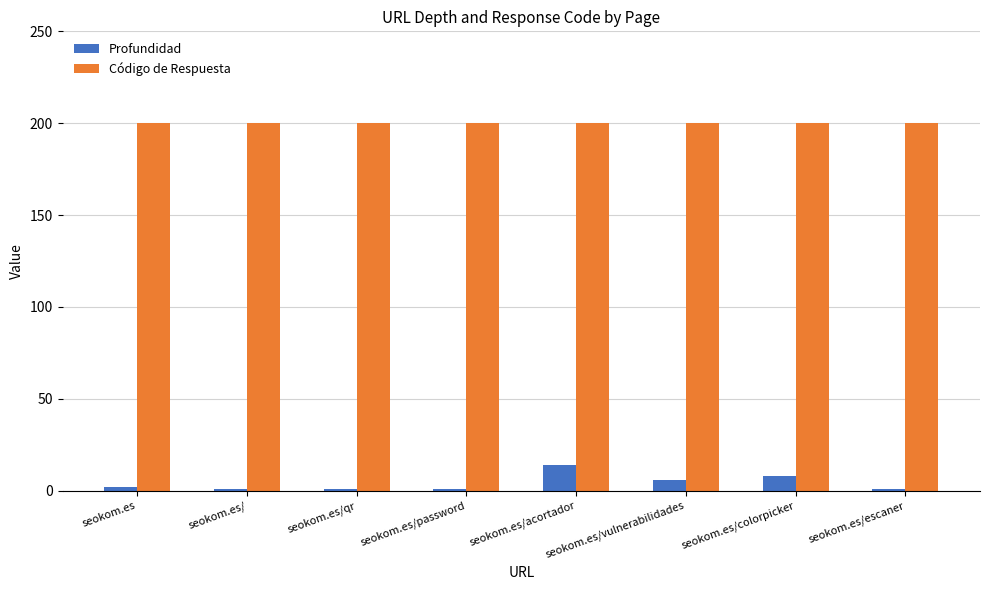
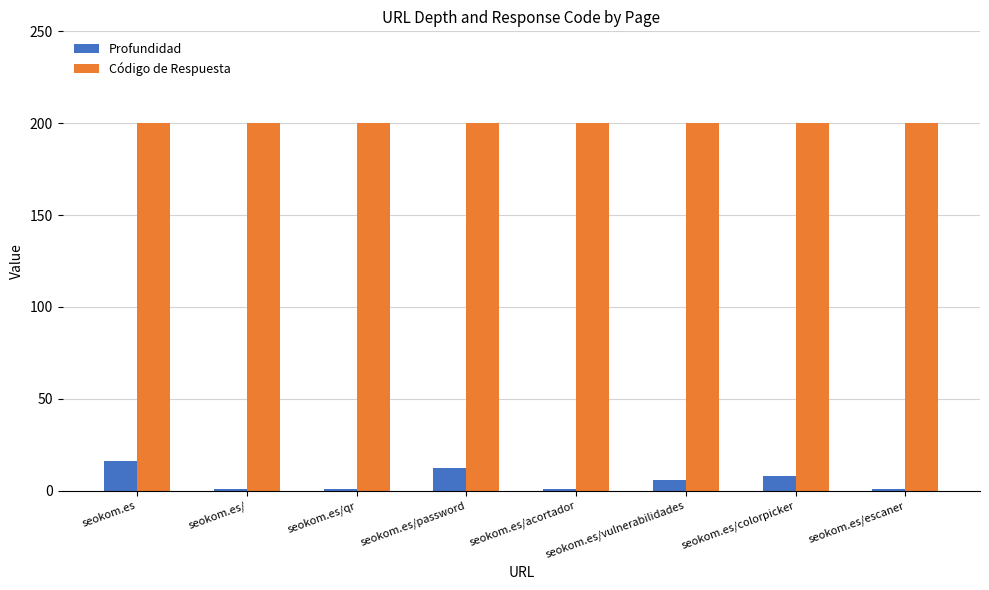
Profundidad, seokom.es: 2 -> 16
Profundidad, seokom.es/password: 1 -> 12
Profundidad, seokom.es/acortador: 14 -> 1
